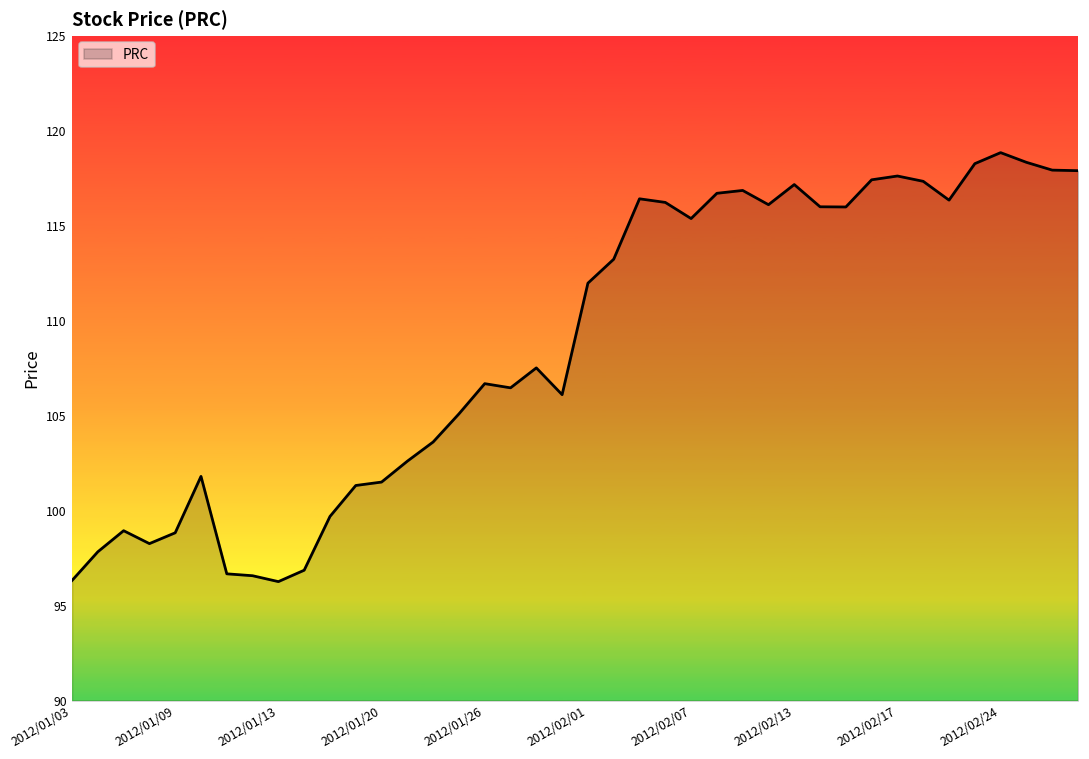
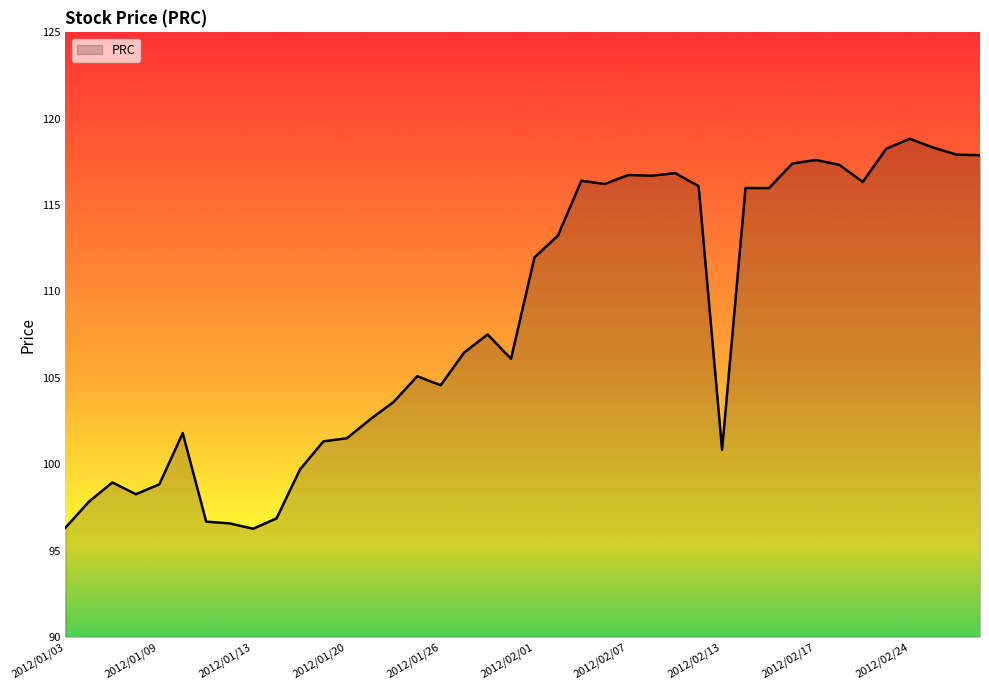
2012/01/26: 106.7 -> 104.6
2012/02/07: 115.4 -> 116.7
2012/02/13: 117.2 -> 100.8
